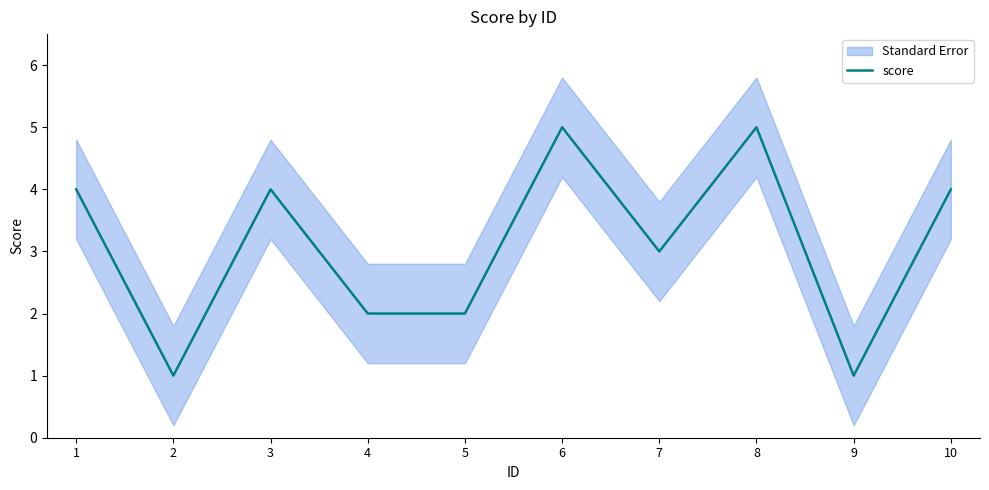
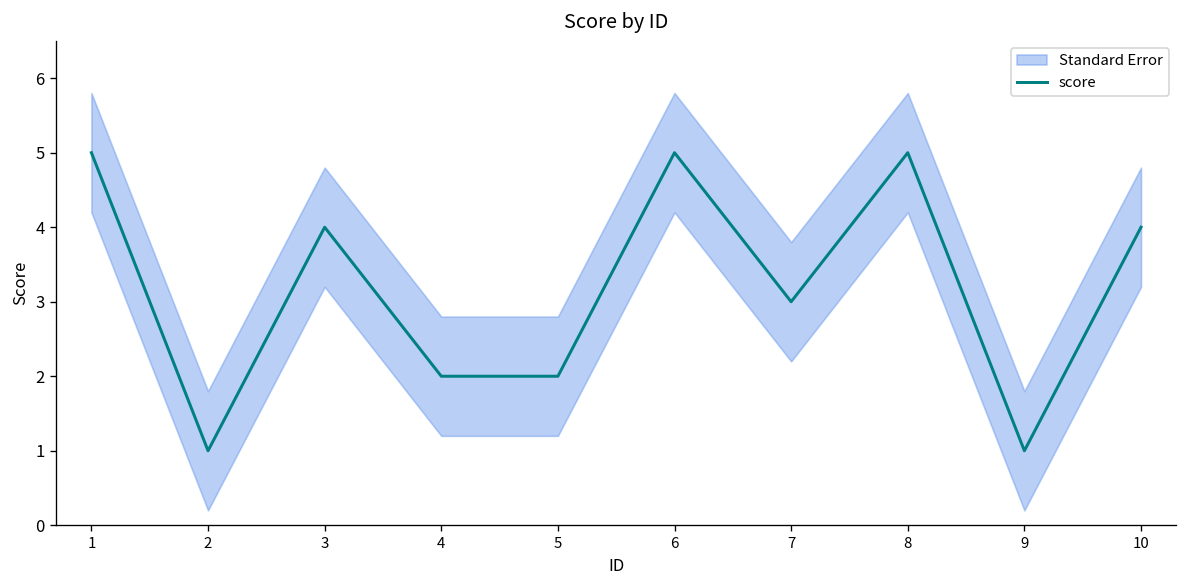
score, 1: 4 -> 5
